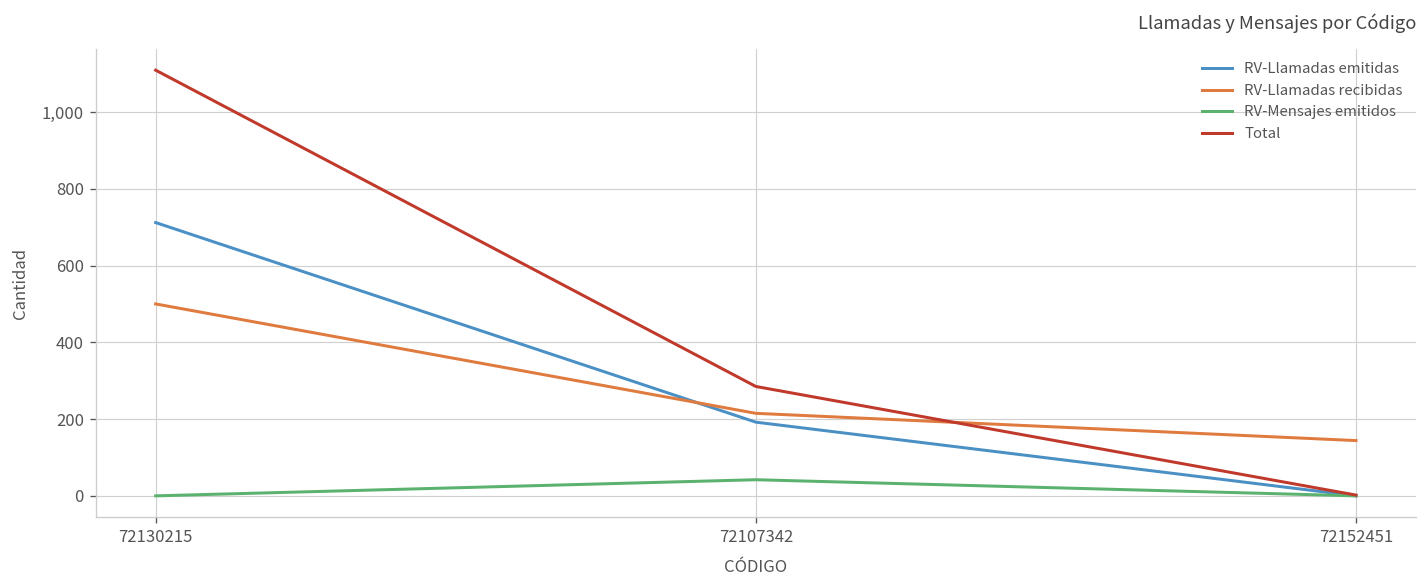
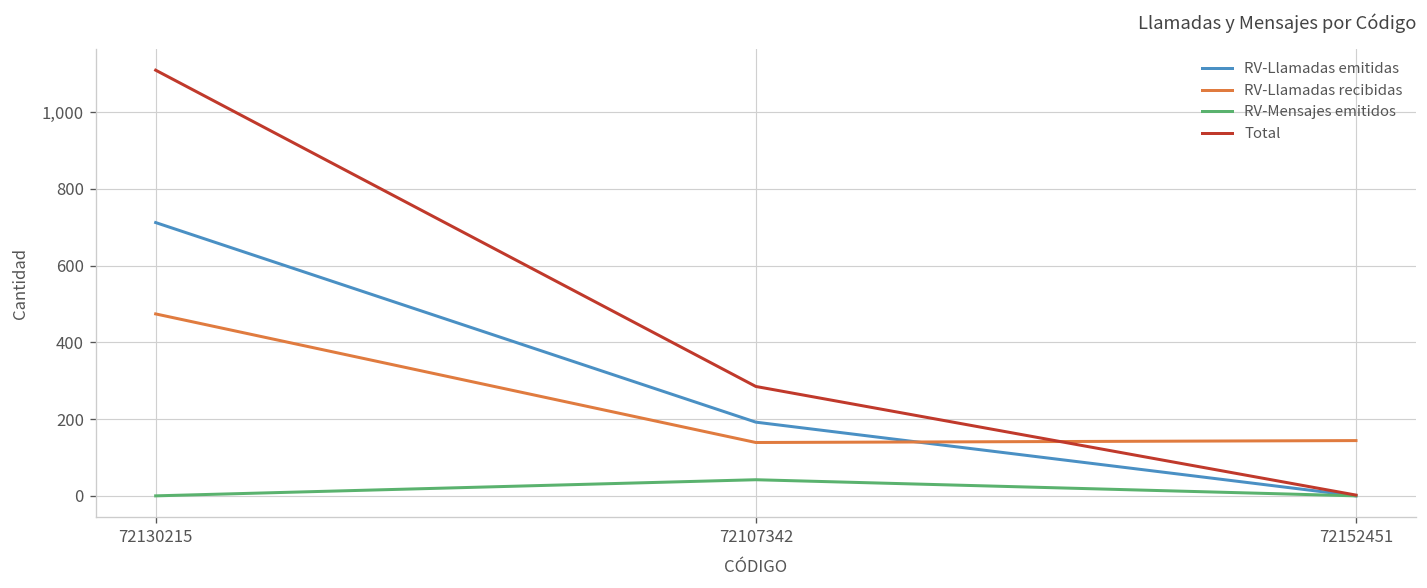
RV-Llamadas recibidas, 72130215: 500 -> 470
RV-Llamadas recibidas, 72107342: 220 -> 140
